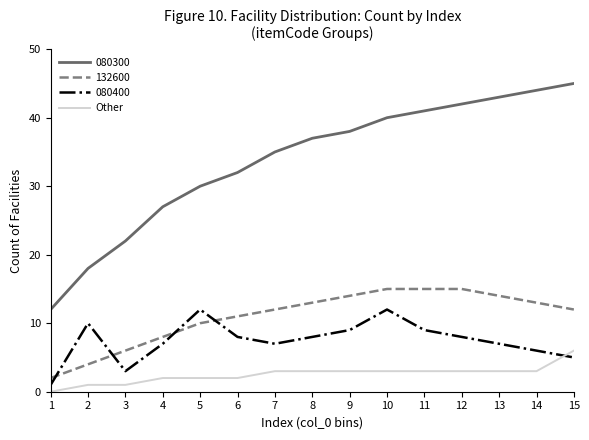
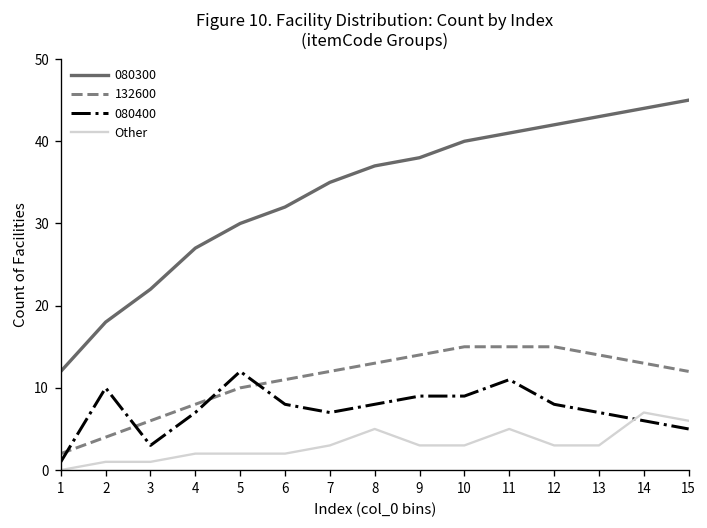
Other, 8: 3 -> 5
080400, 10: 12 -> 9
080400, 11: 9 -> 11
Other, 11: 3 -> 5
Other, 14: 3 -> 7
